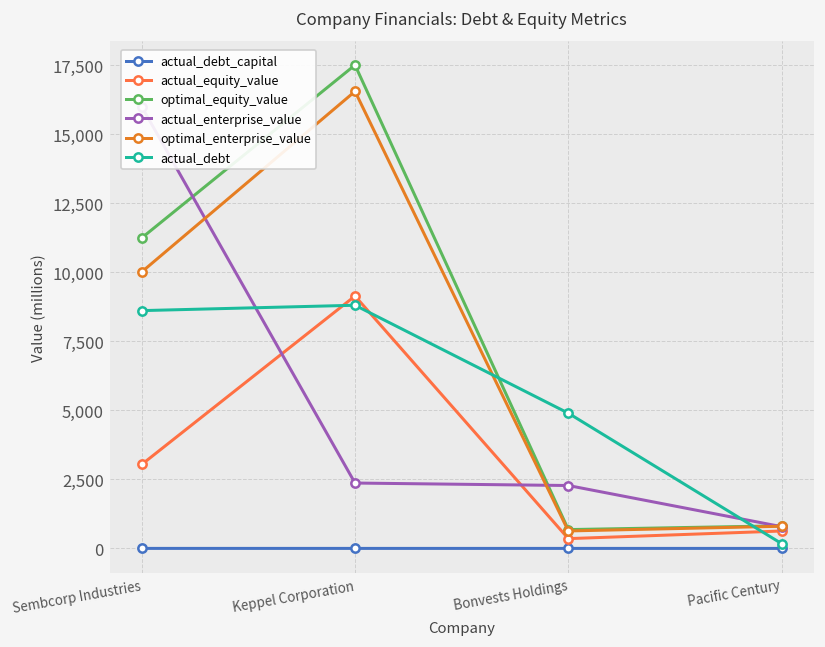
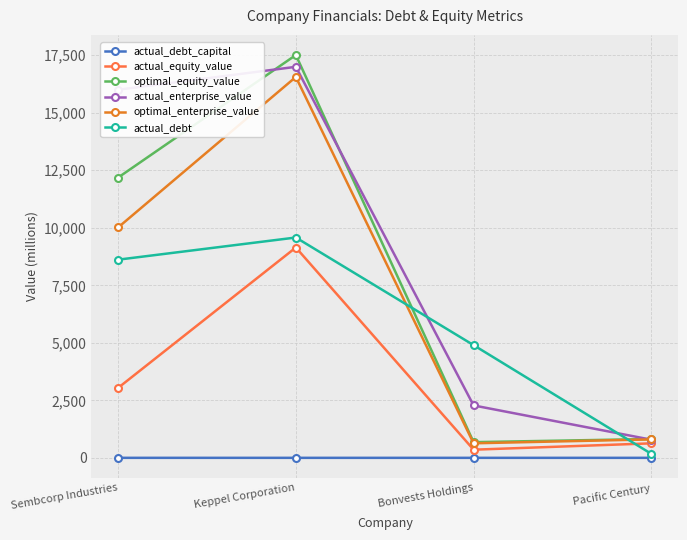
optimal_equity_value, Sembcorp Industries: 11,200 -> 12,200
actual_enterprise_value, Keppel Corporation: 2,400 -> 17,000
actual_debt, Keppel Corporation: 8,800 -> 9,600
